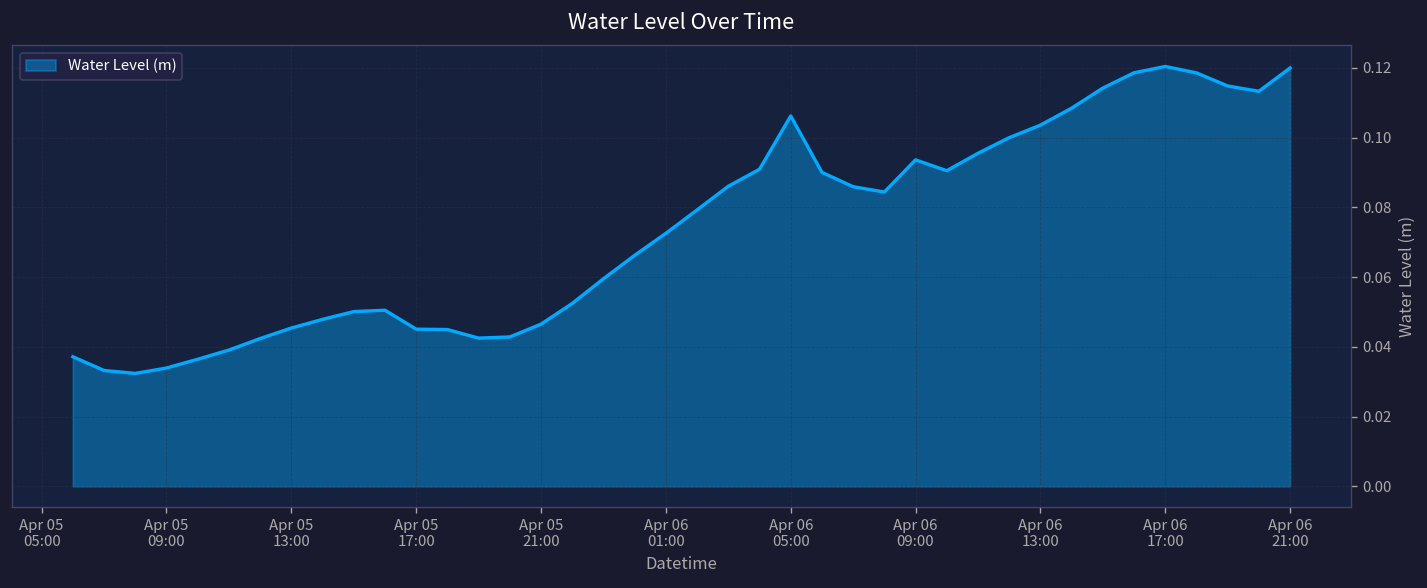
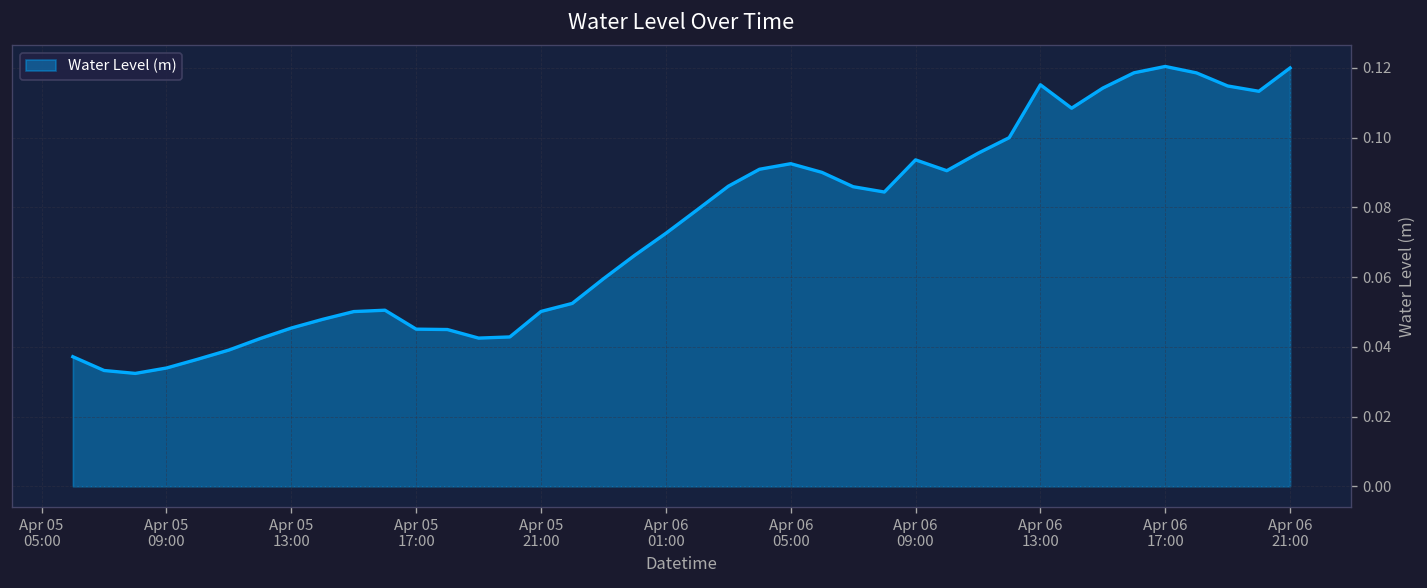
Apr 05 21:00: 0.046 -> 0.050
Apr 06 05:00: 0.106 -> 0.093
Apr 06 13:00: 0.104 -> 0.115
